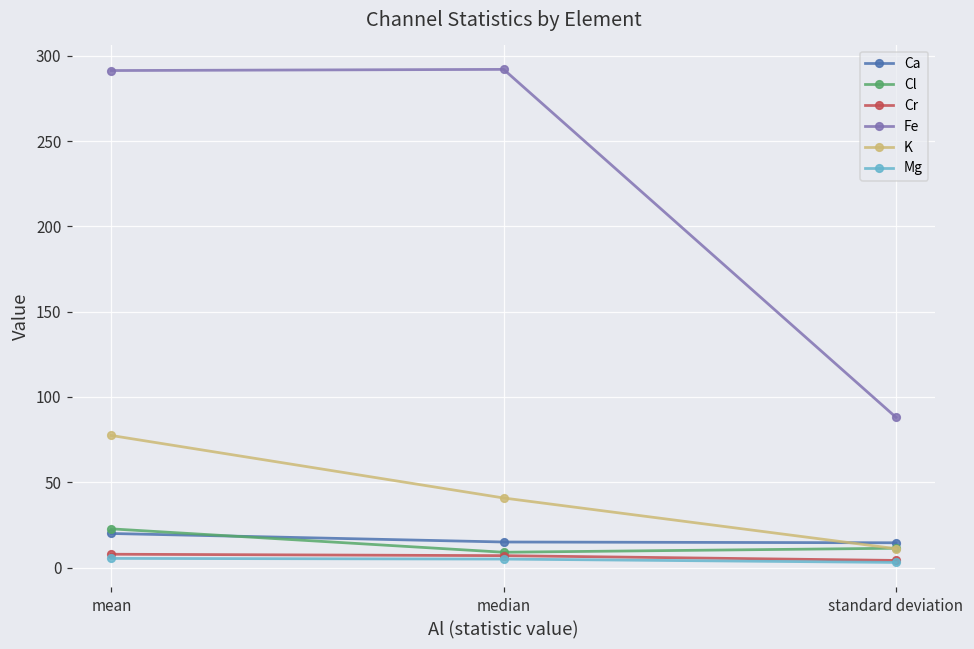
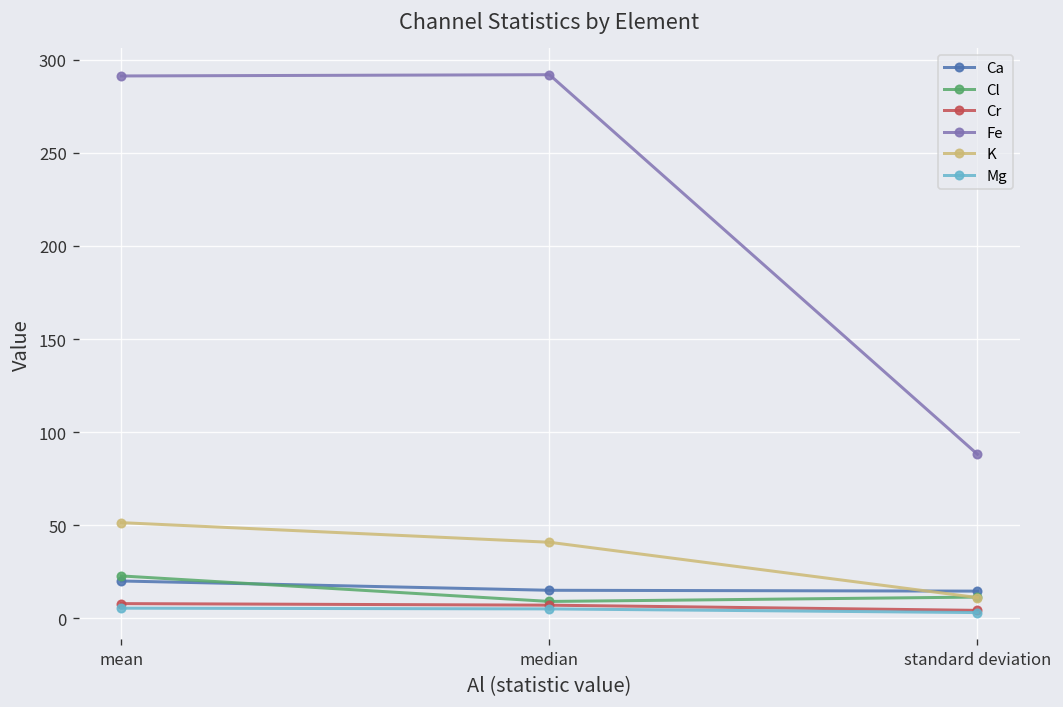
K, mean: 77 -> 51
